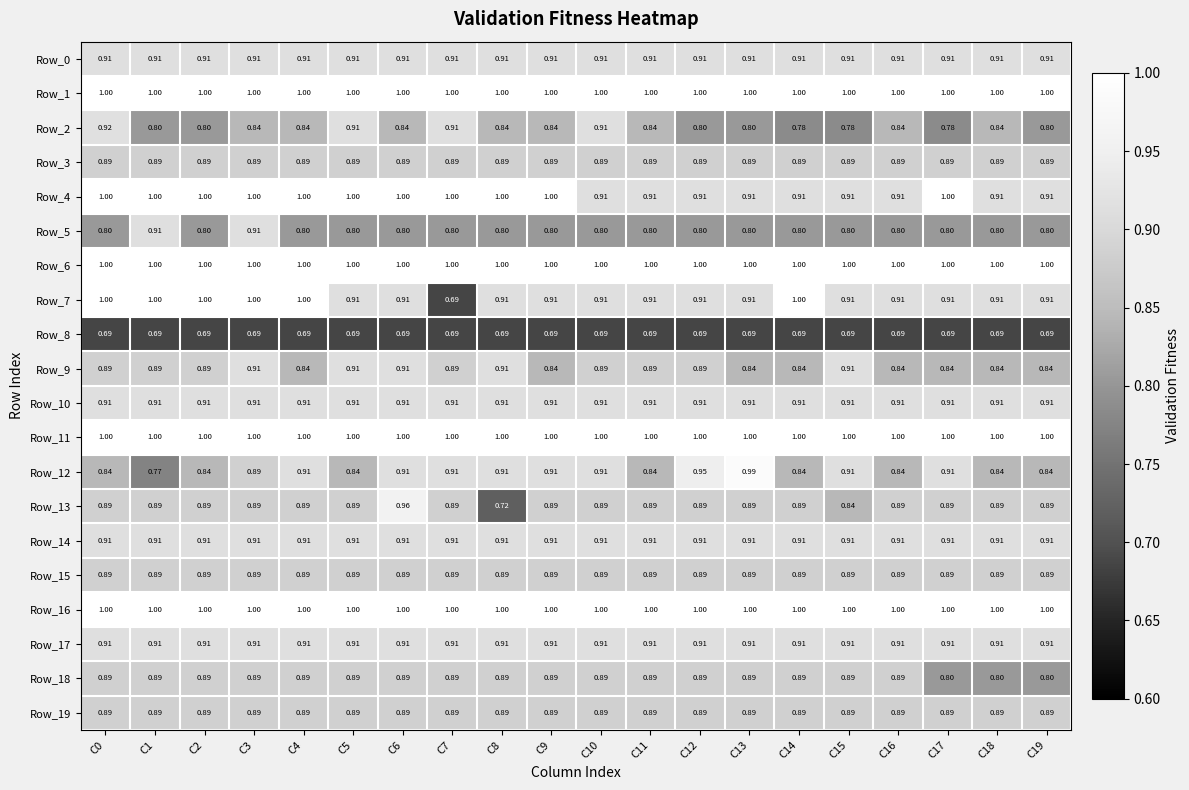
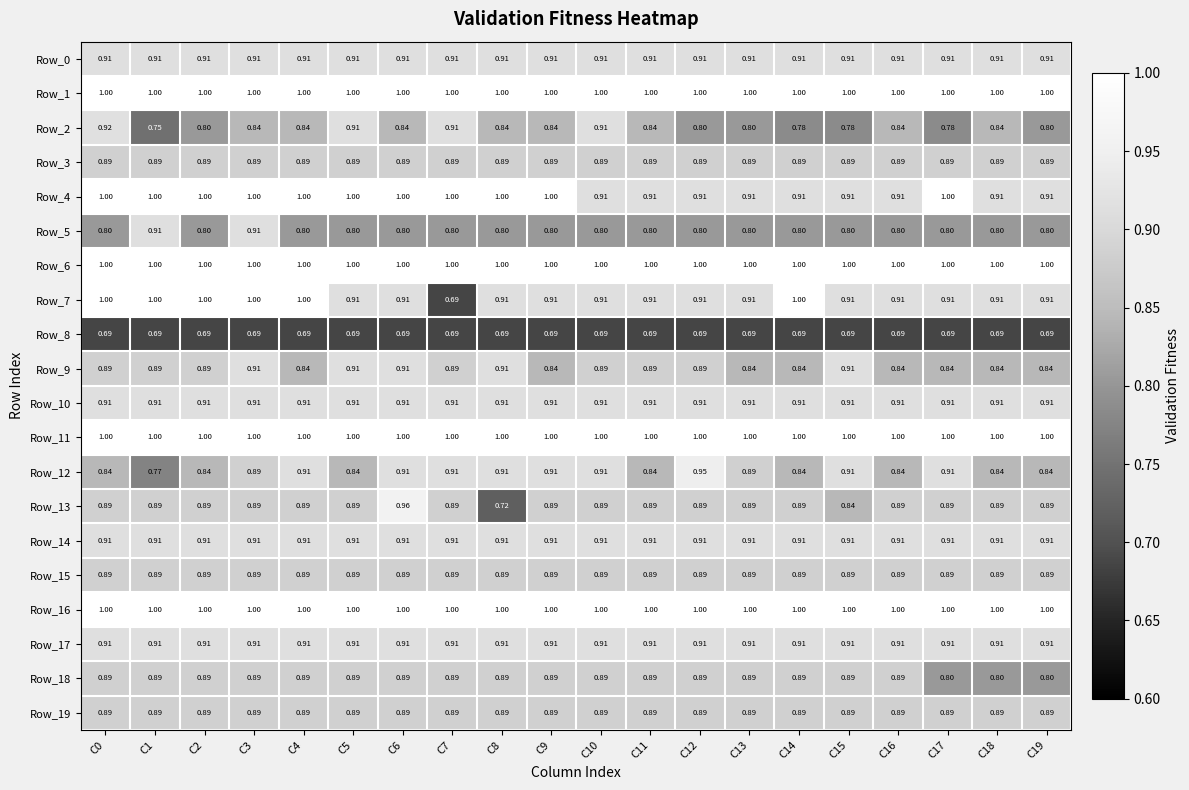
Row_2, C1: 0.80 -> 0.75
Row_12, C13: 0.99 -> 0.89
